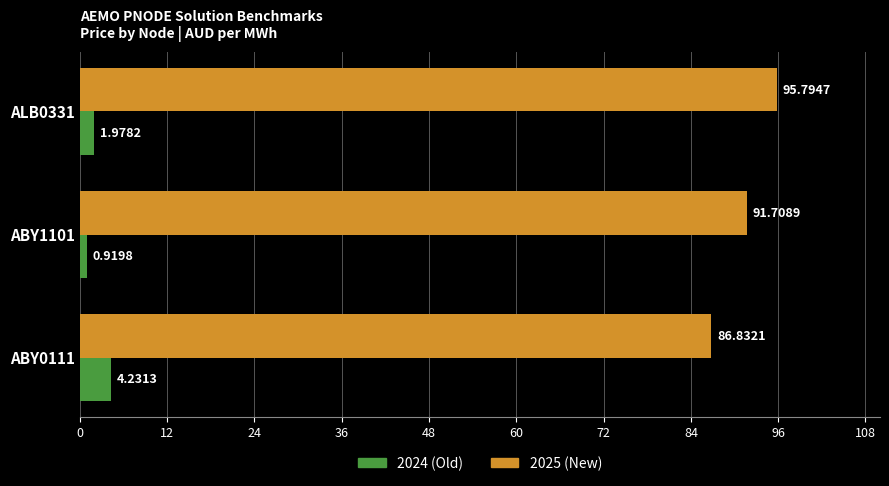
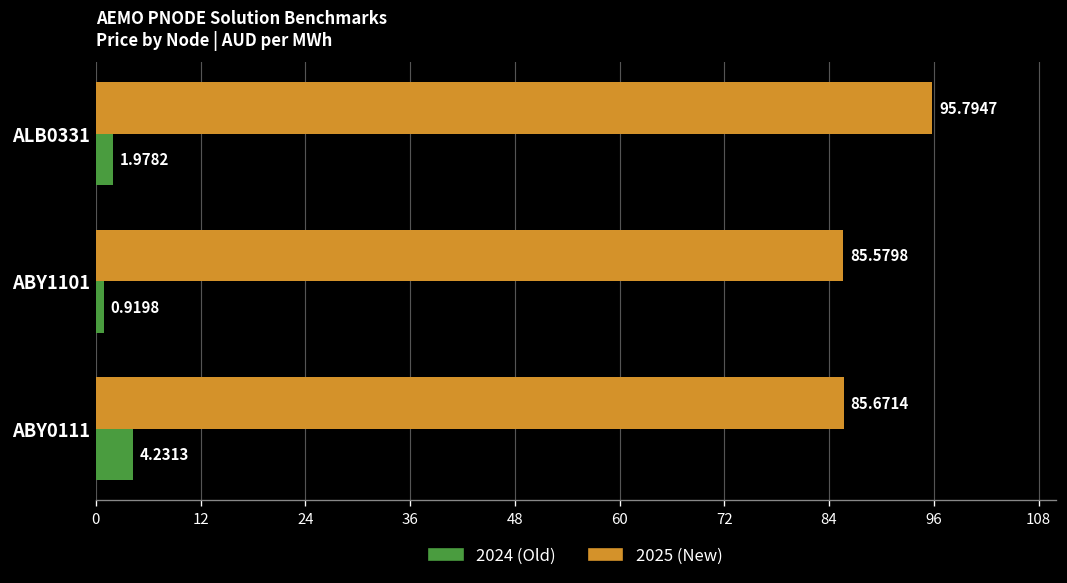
2025 (New), ABY1101: 91.7089 -> 85.5798
2025 (New), ABY0111: 86.8321 -> 85.6714
